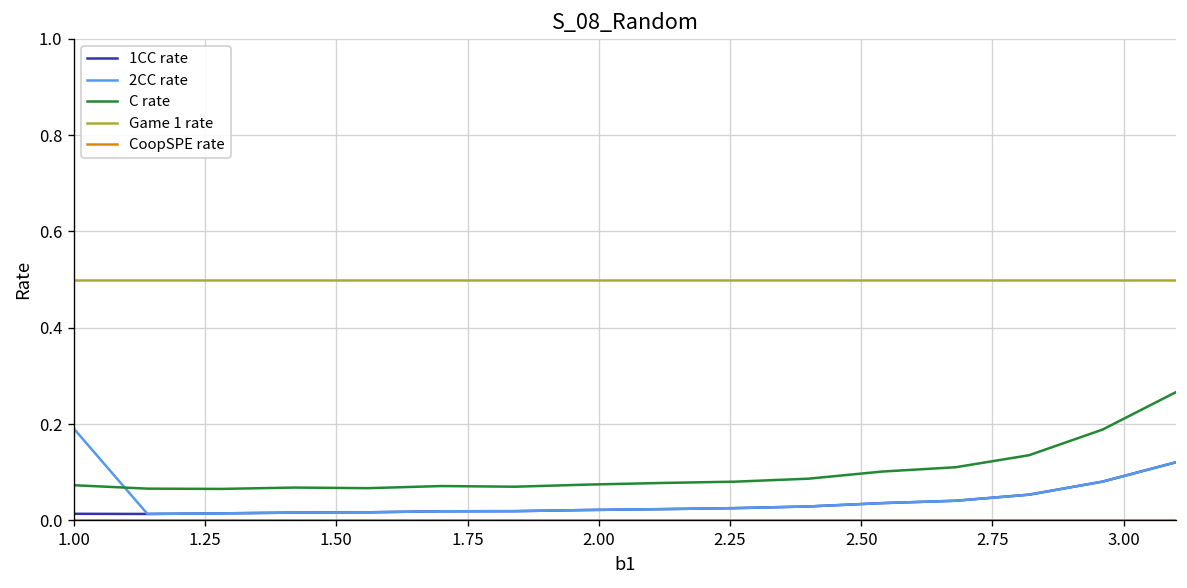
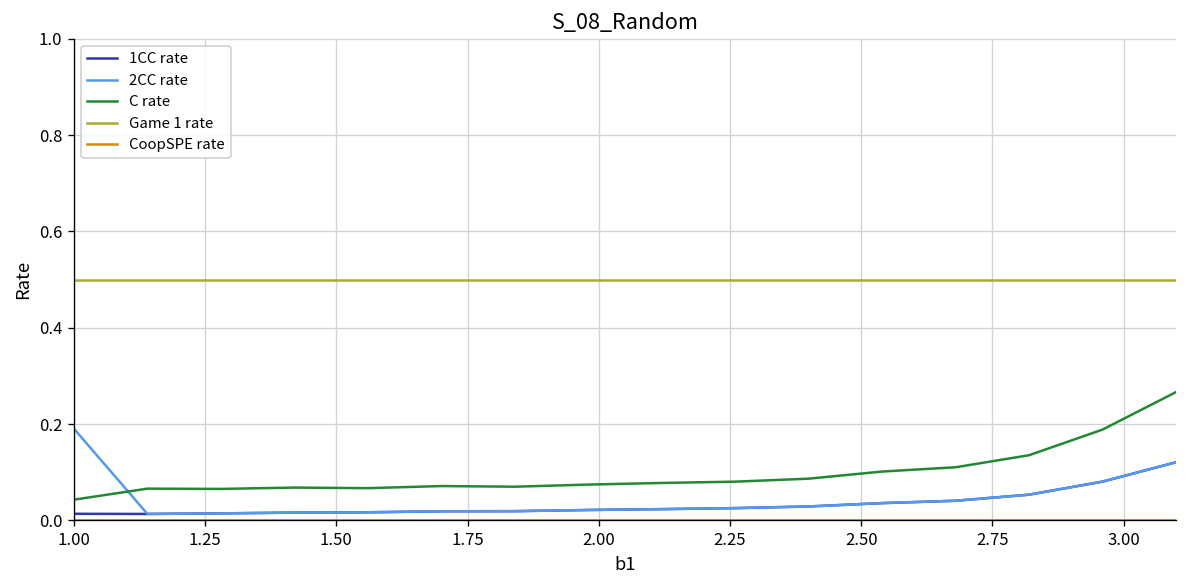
C rate, 1.00: 0.07 -> 0.04
